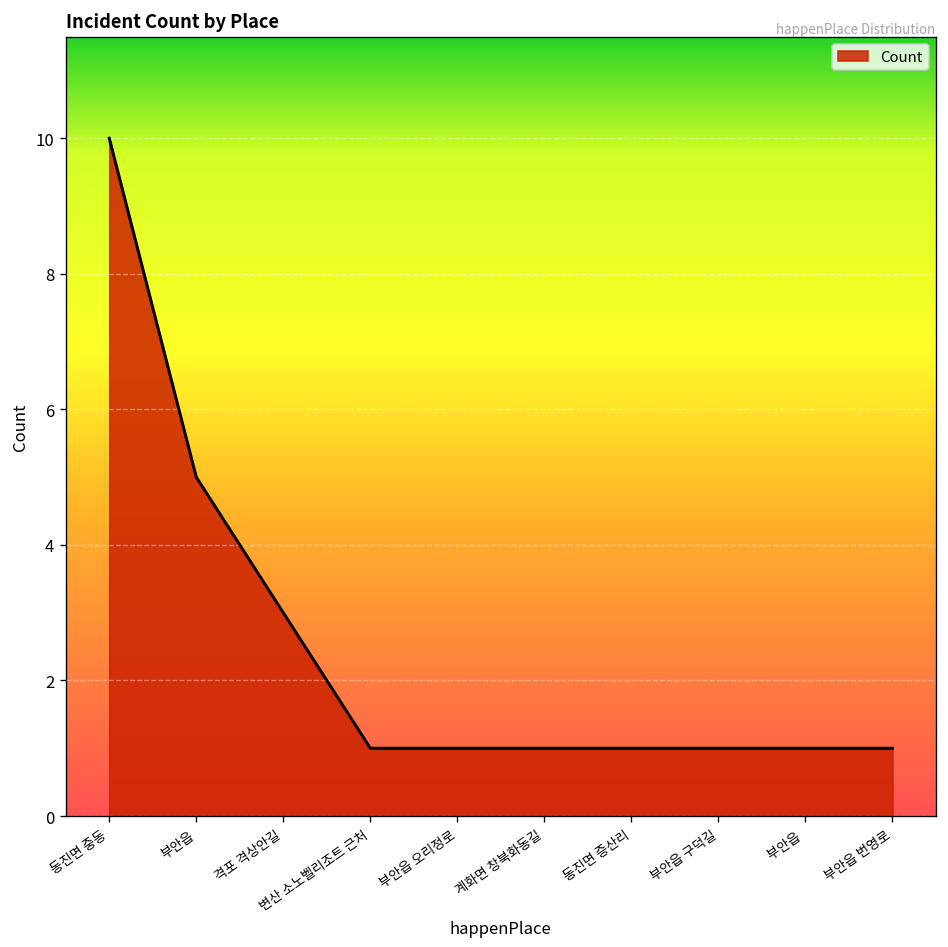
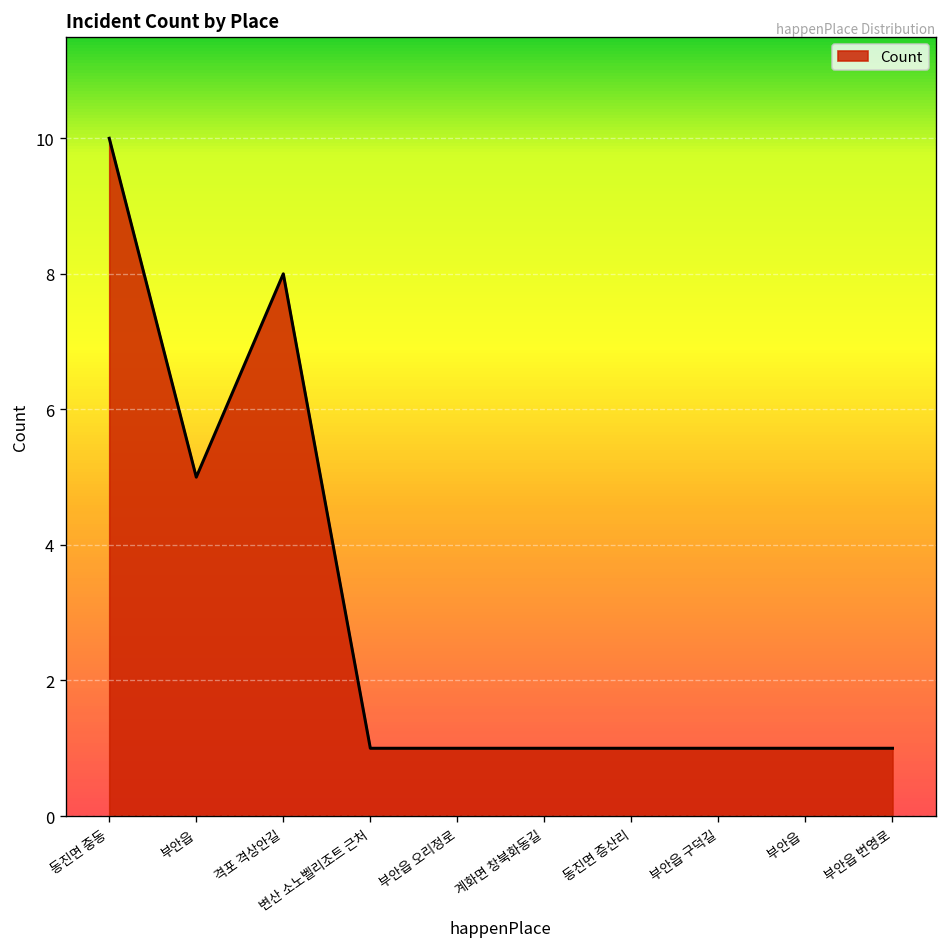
격포 격상안길: 3 -> 8
